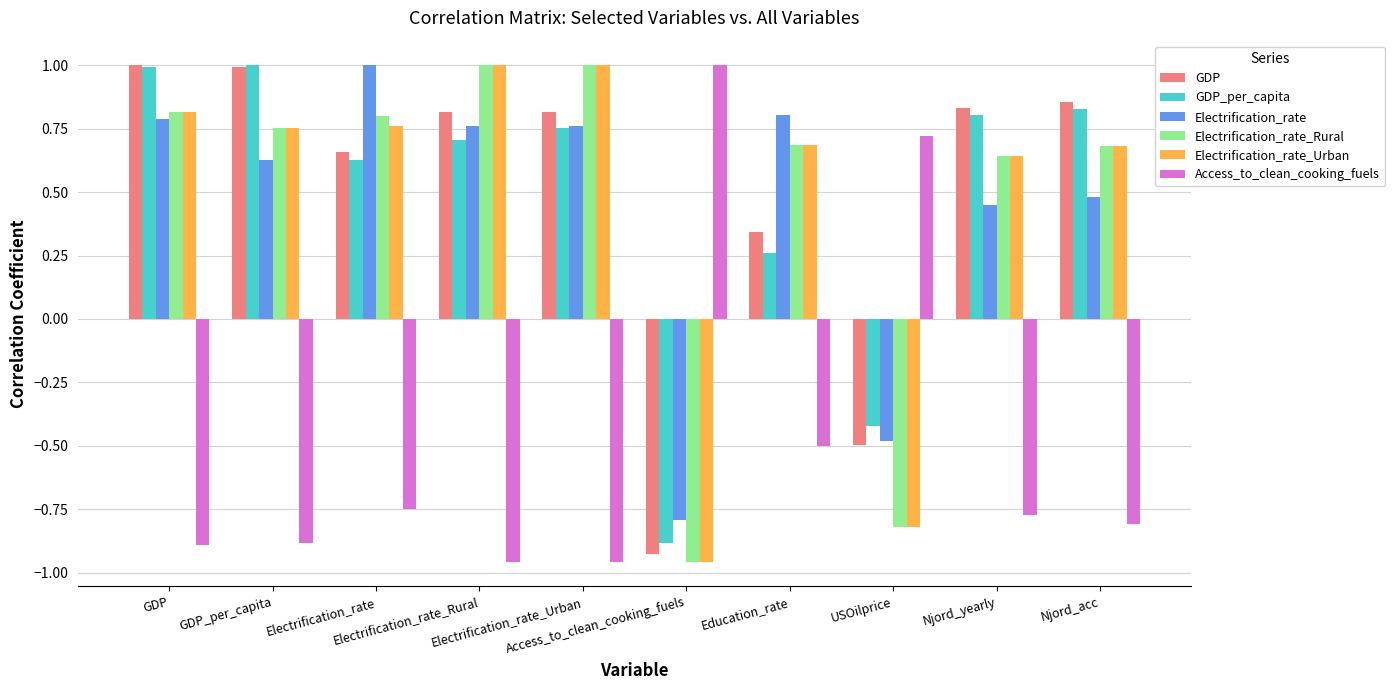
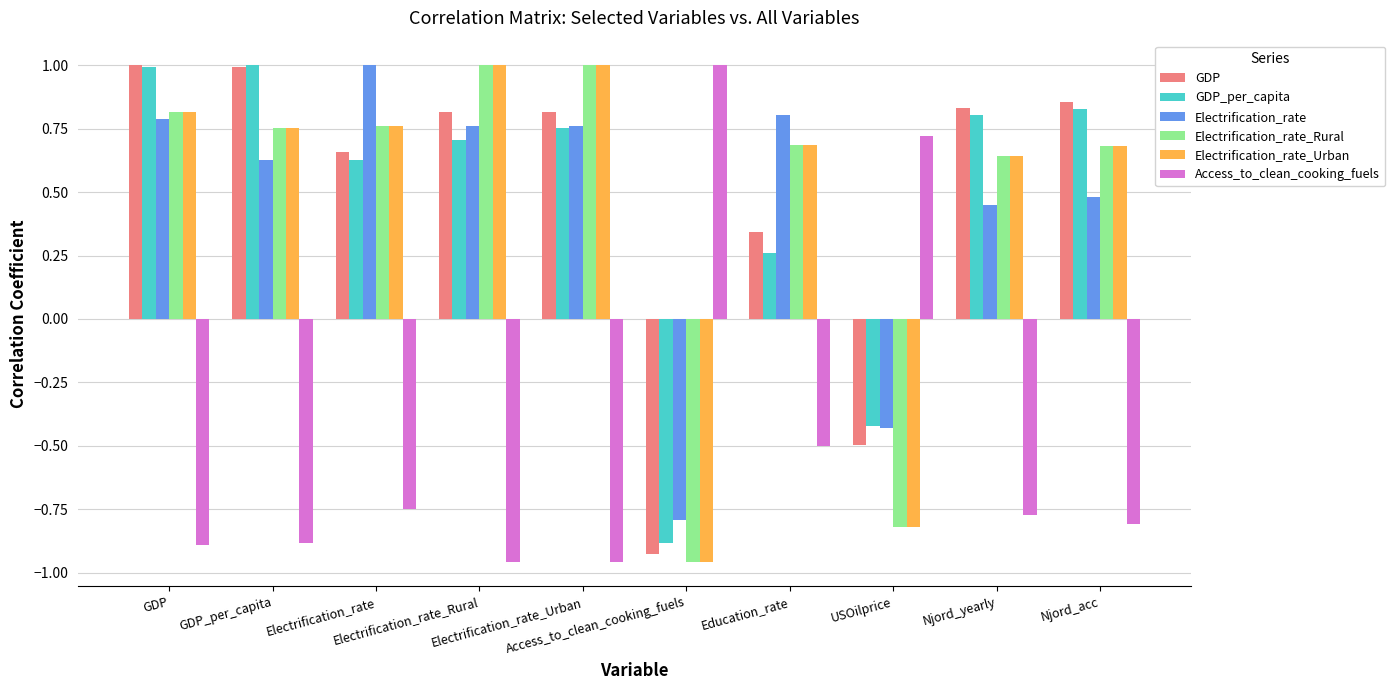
Electrification_rate_Rural, Electrification_rate: 0.80 -> 0.76
Electrification_rate, USOilprice: -0.48 -> -0.43
